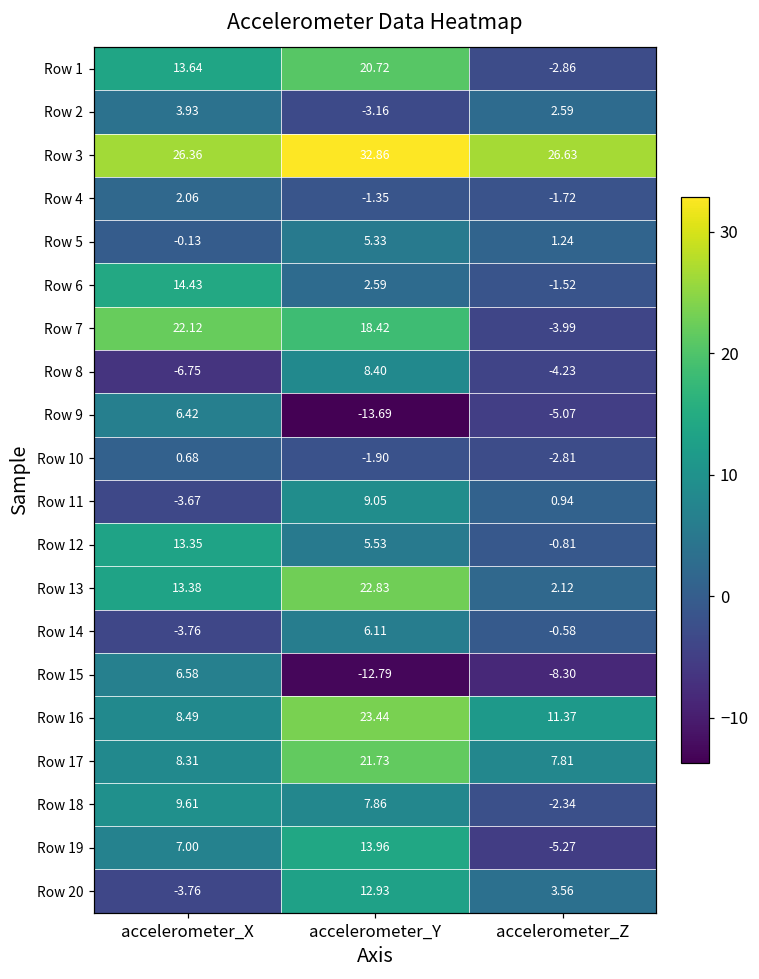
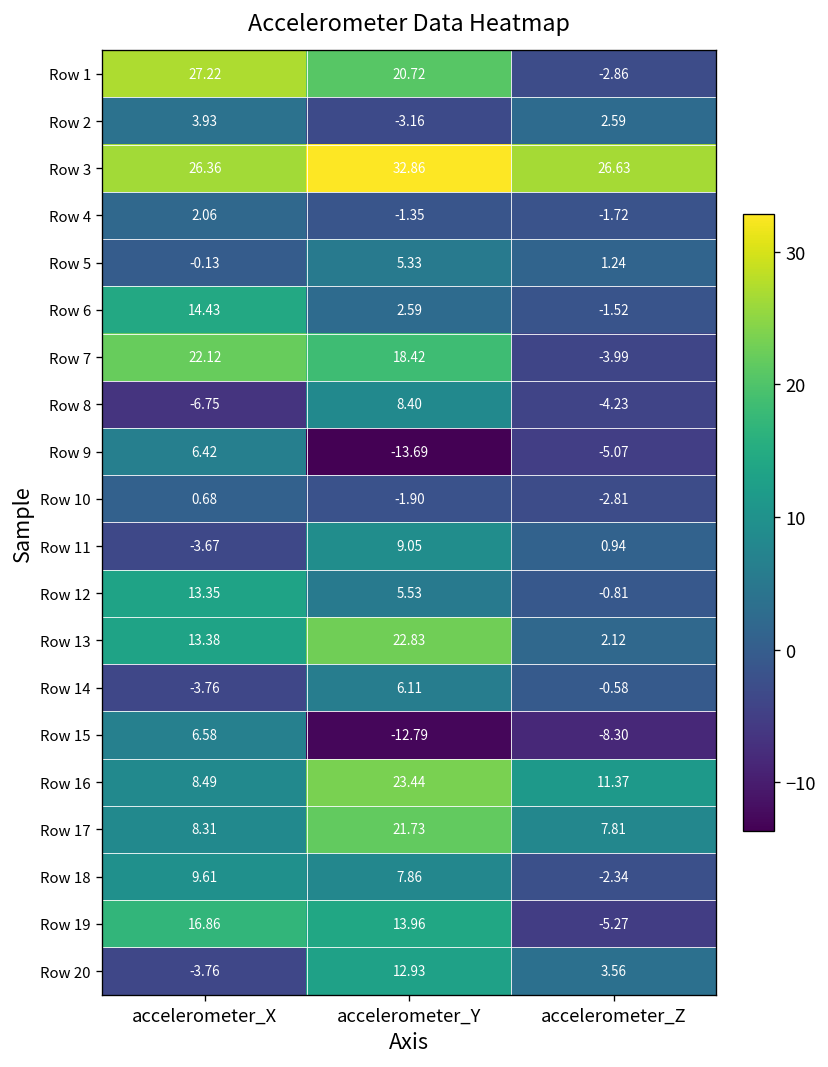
Row 1, accelerometer_X: 13.64 -> 27.22
Row 19, accelerometer_X: 7.00 -> 16.86
